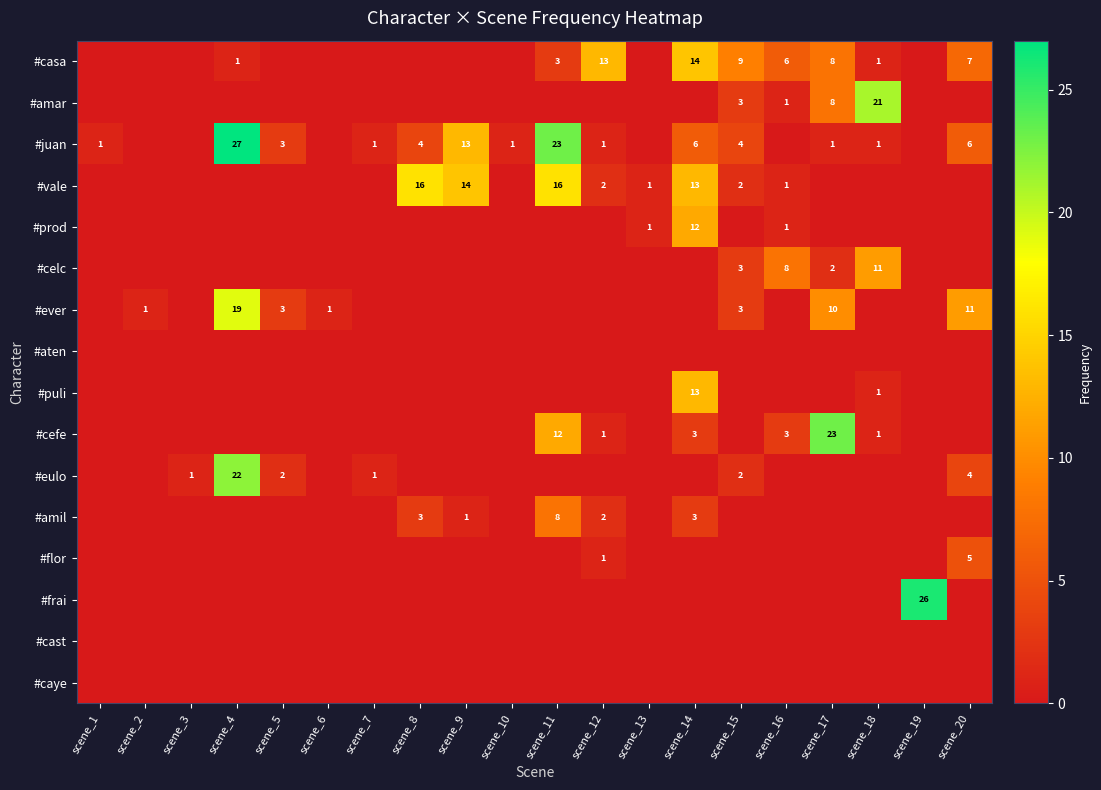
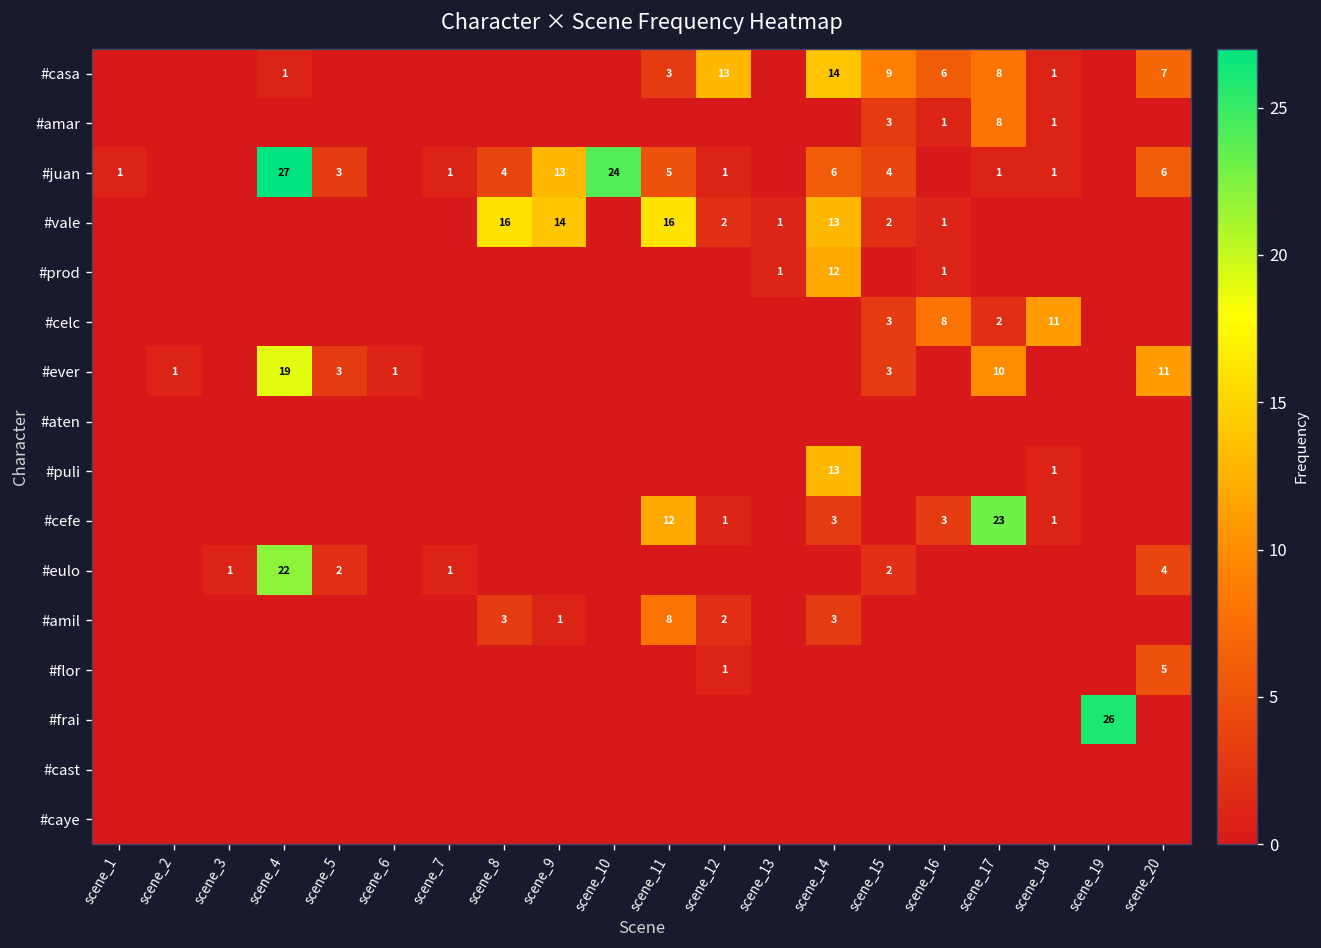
#amar, scene_18: 21 -> 1
#juan, scene_10: 1 -> 24
#juan, scene_11: 23 -> 5
